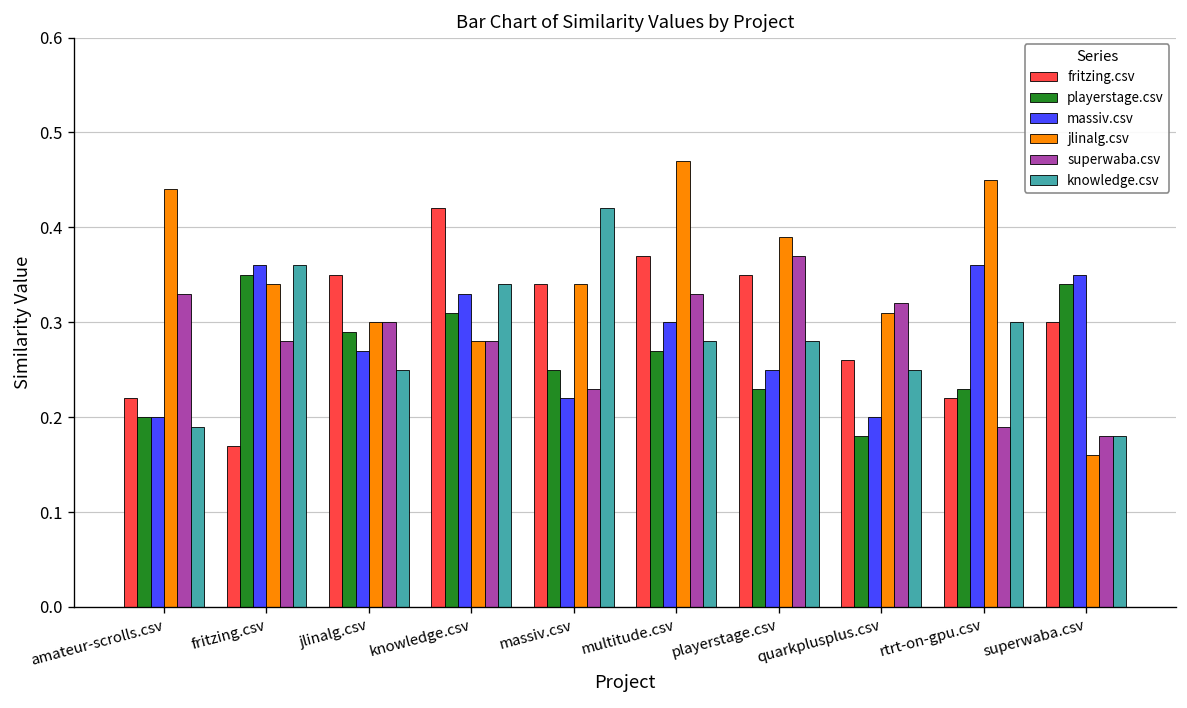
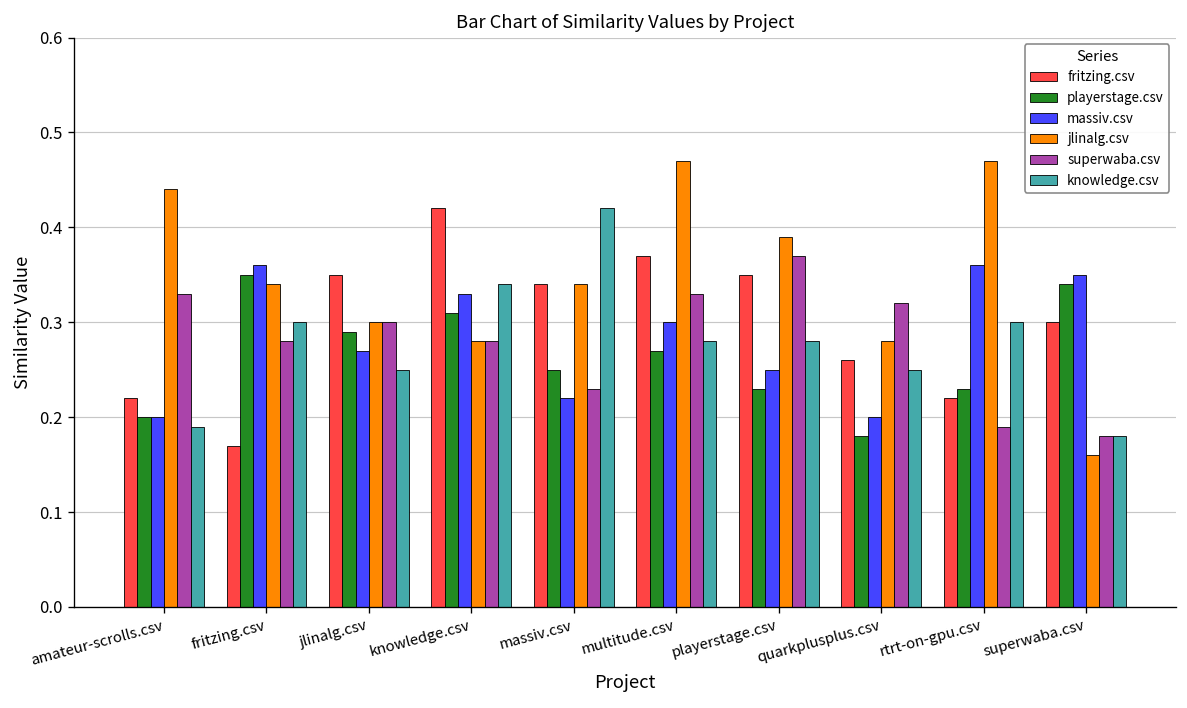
knowledge.csv, fritzing.csv: 0.36 -> 0.30
jlinalg.csv, quarkplusplus.csv: 0.31 -> 0.28
jlinalg.csv, rtrt-on-gpu.csv: 0.45 -> 0.47
